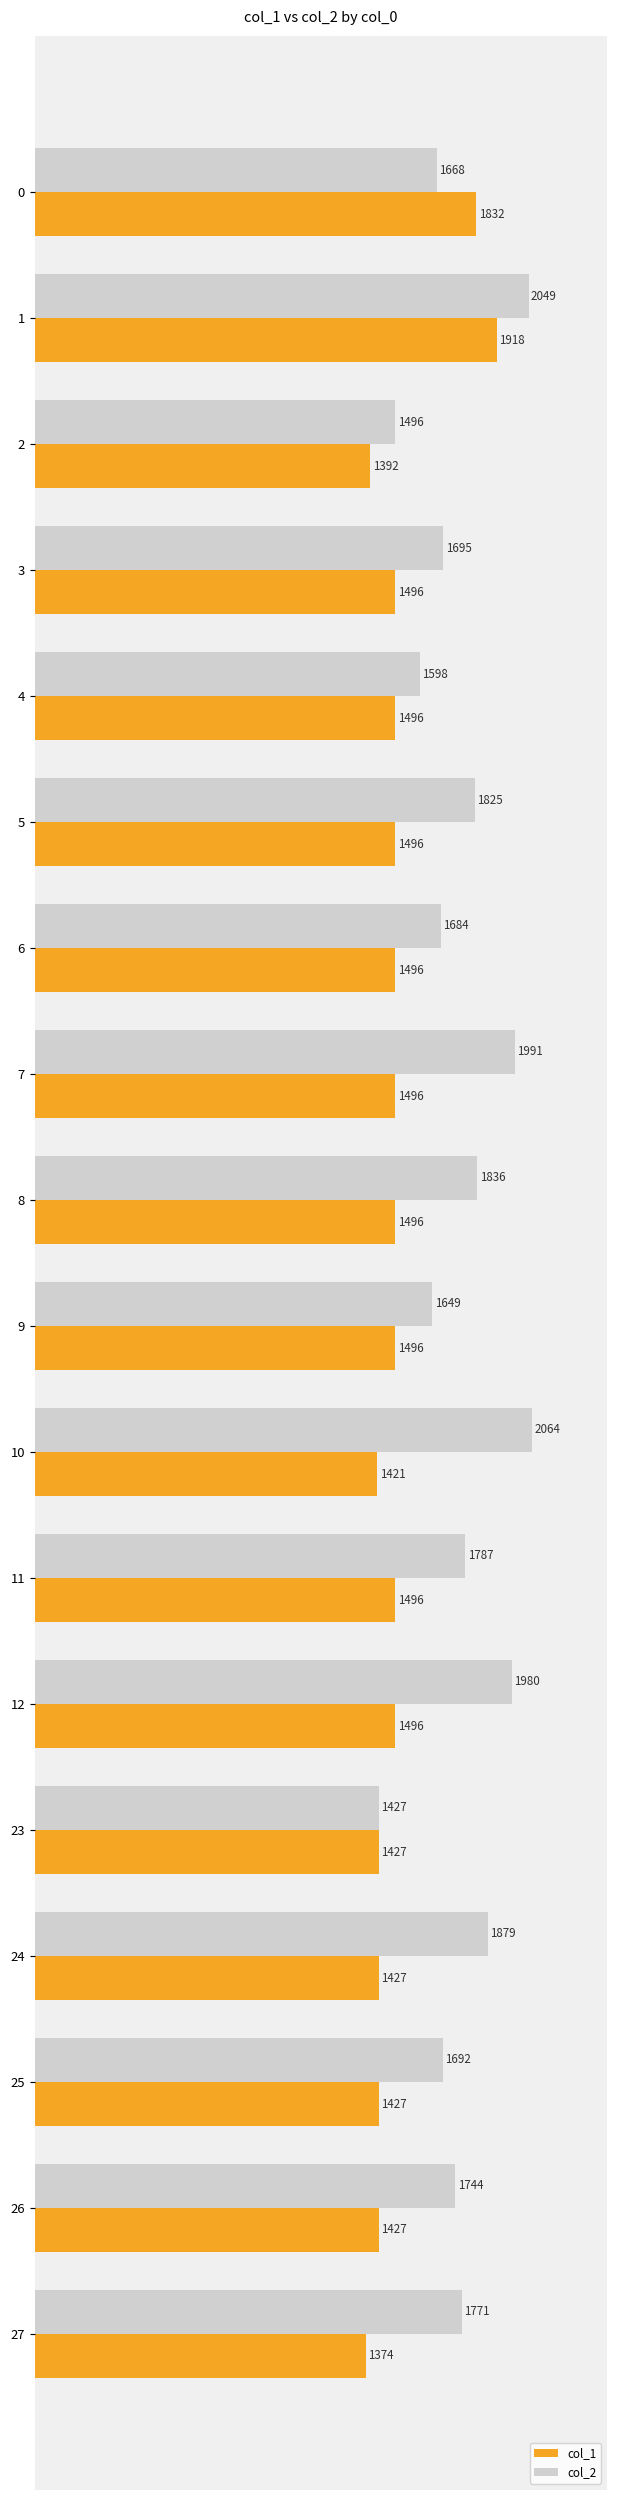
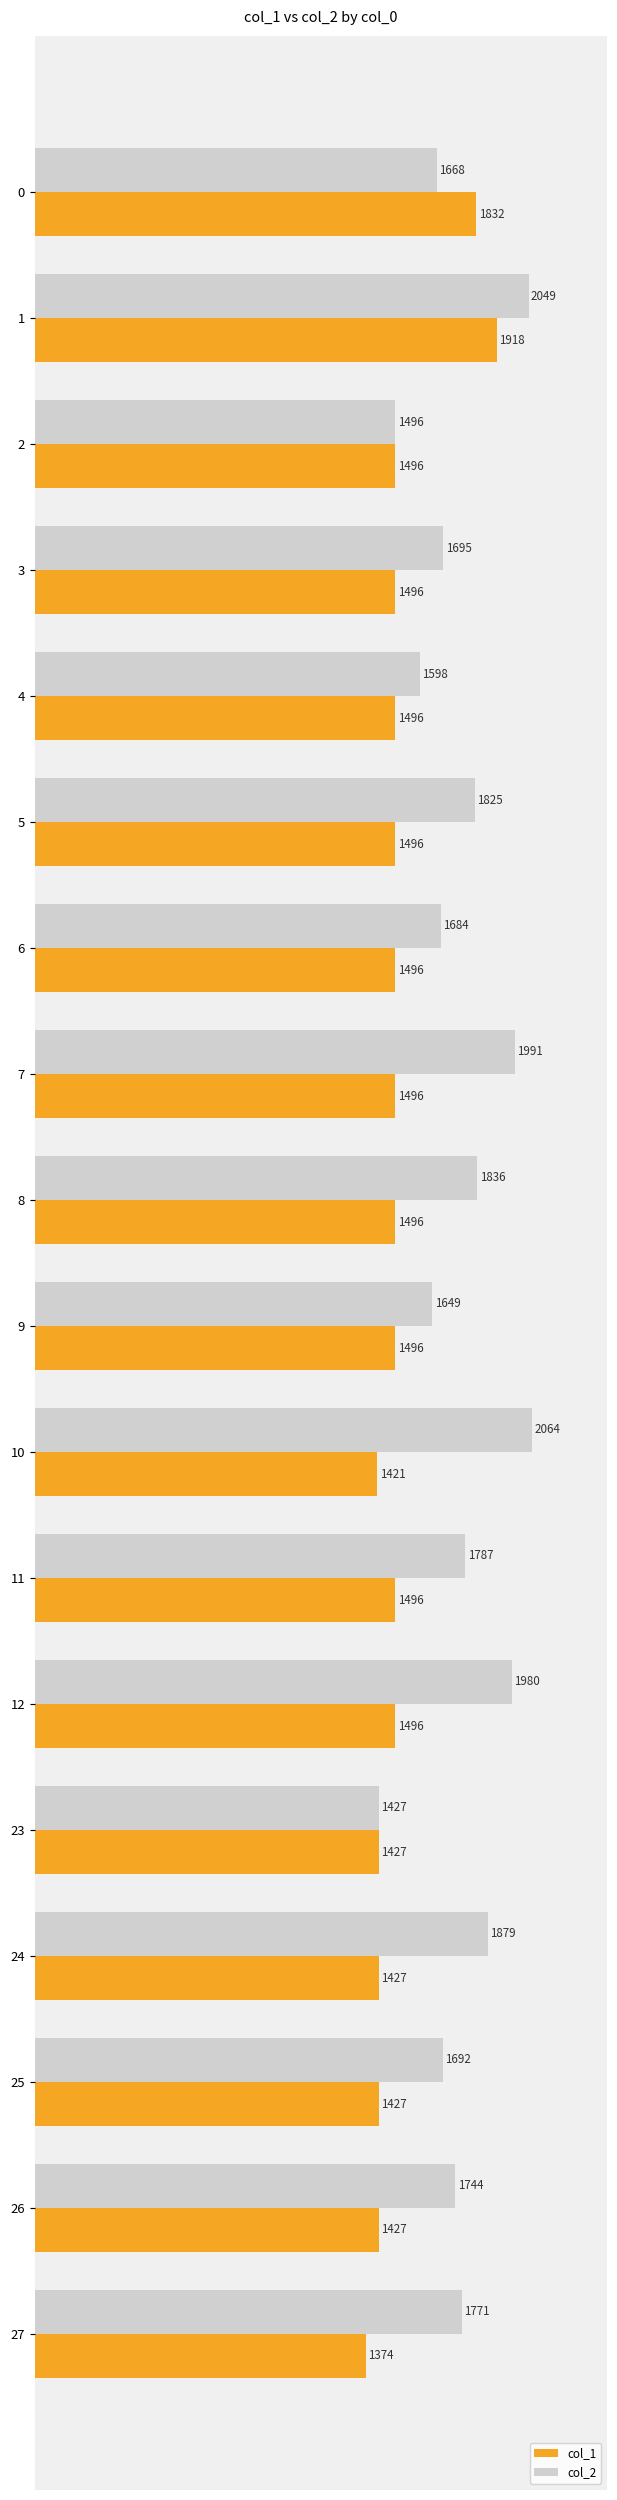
col_1, 2: 1392 -> 1496
